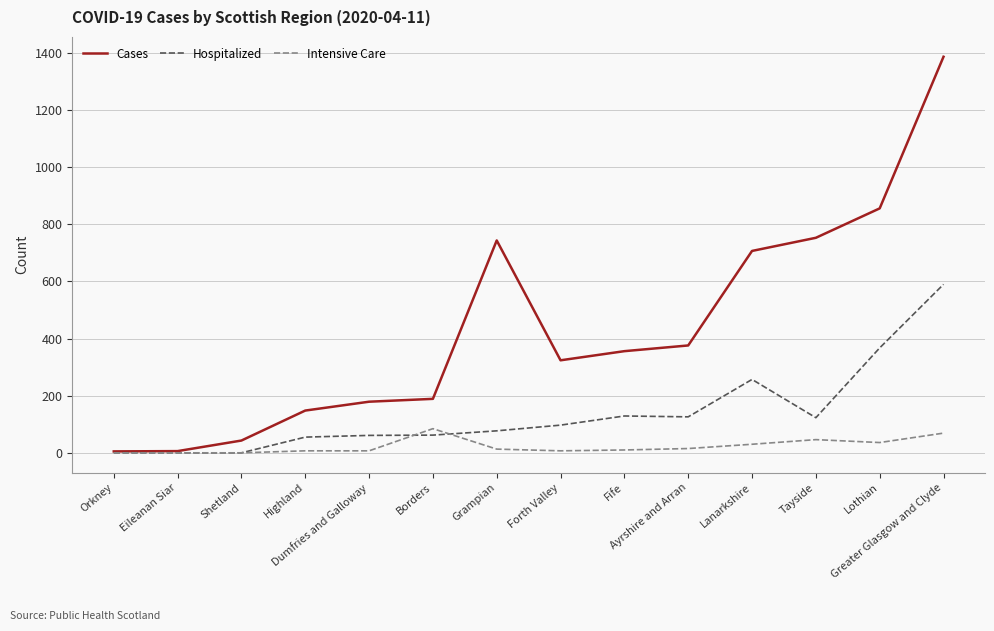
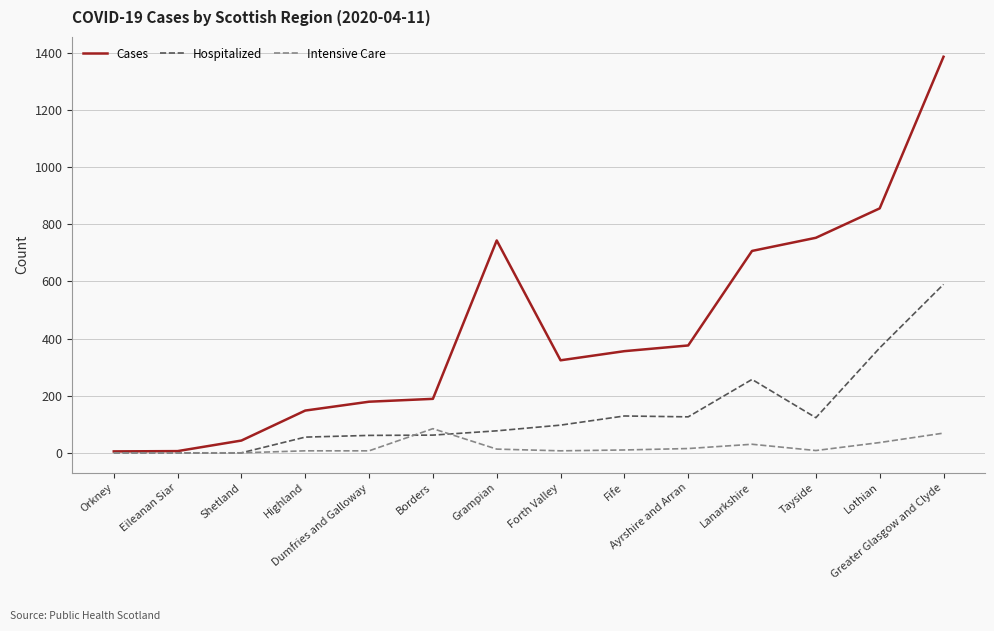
Intensive Care, Tayside: 50 -> 10
